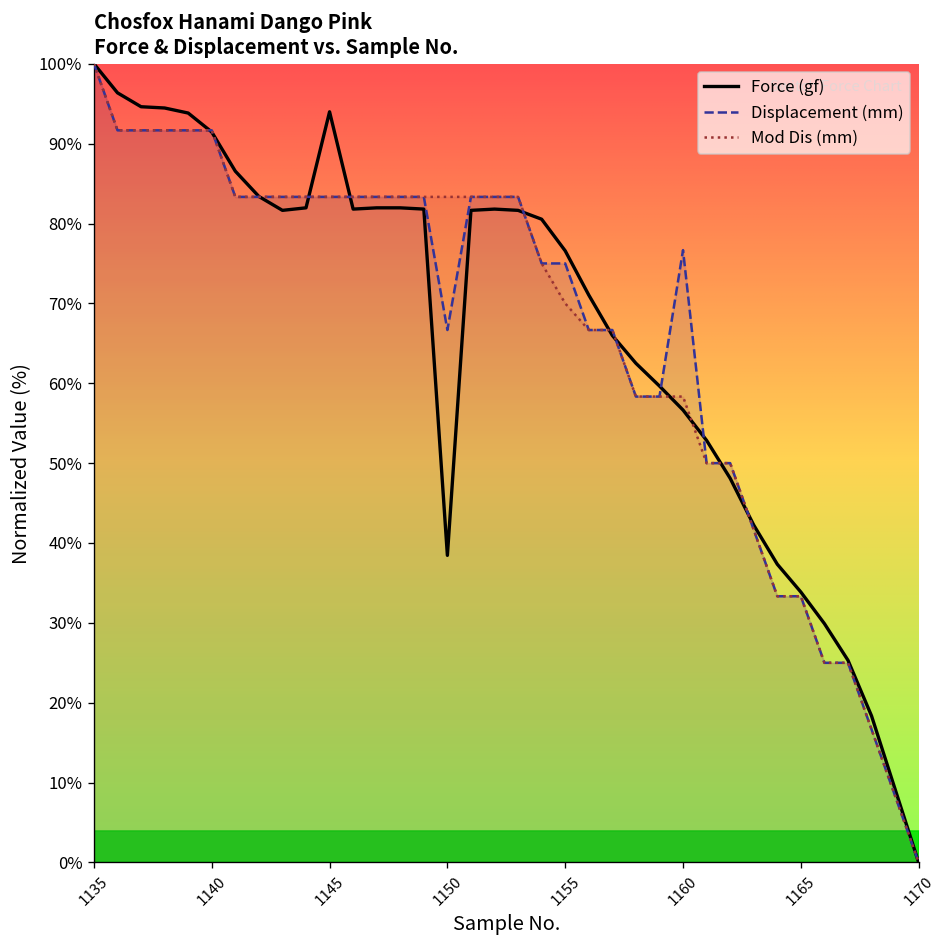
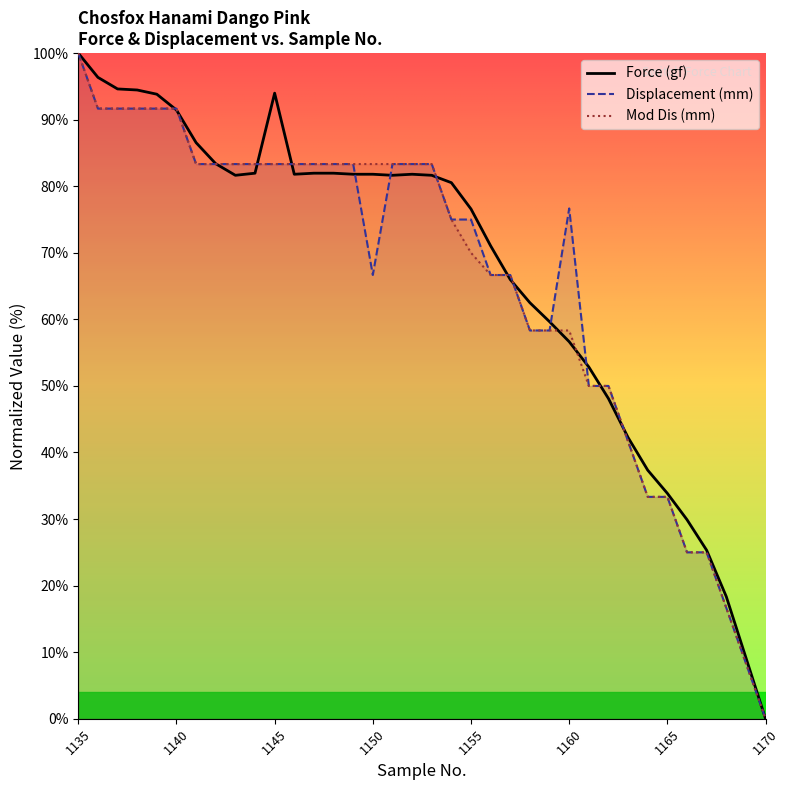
Force (gf), 1150: 38% -> 82%
